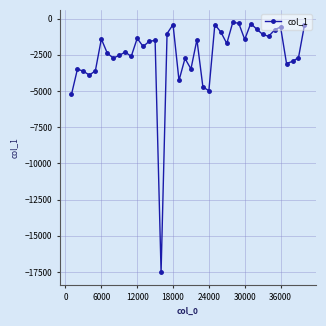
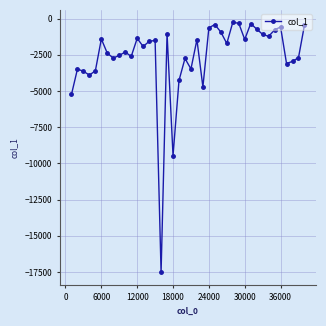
18000: -400 -> -9500
24000: -5000 -> -600
